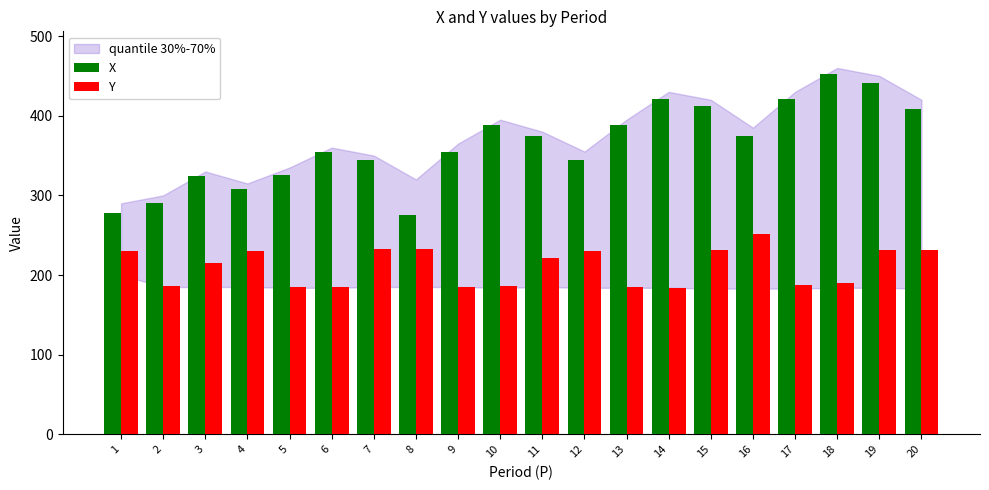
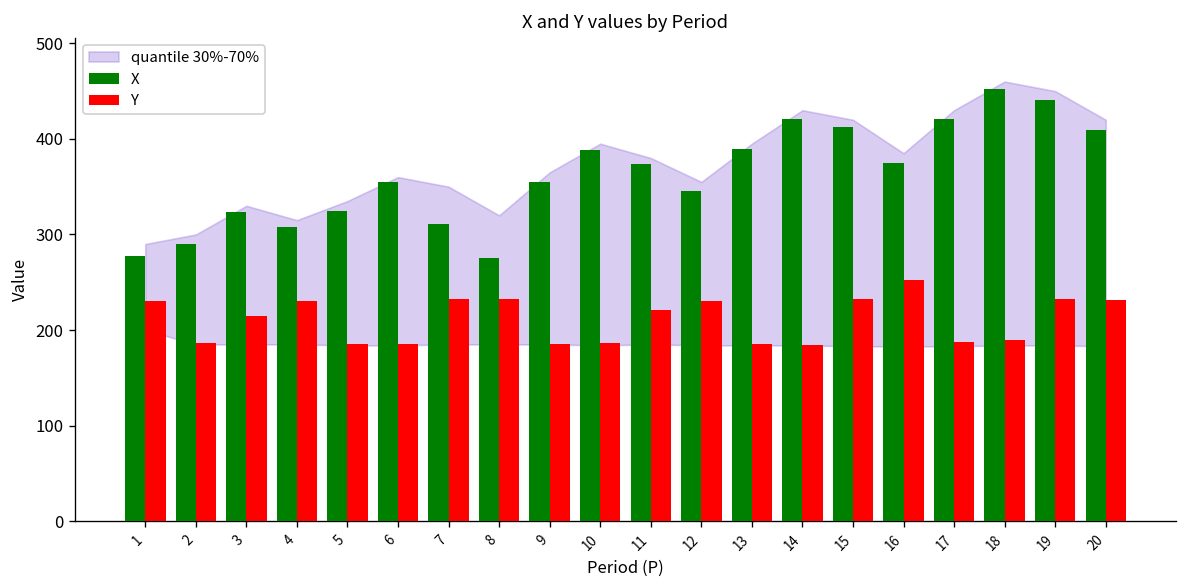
X, 7: 340 -> 310
